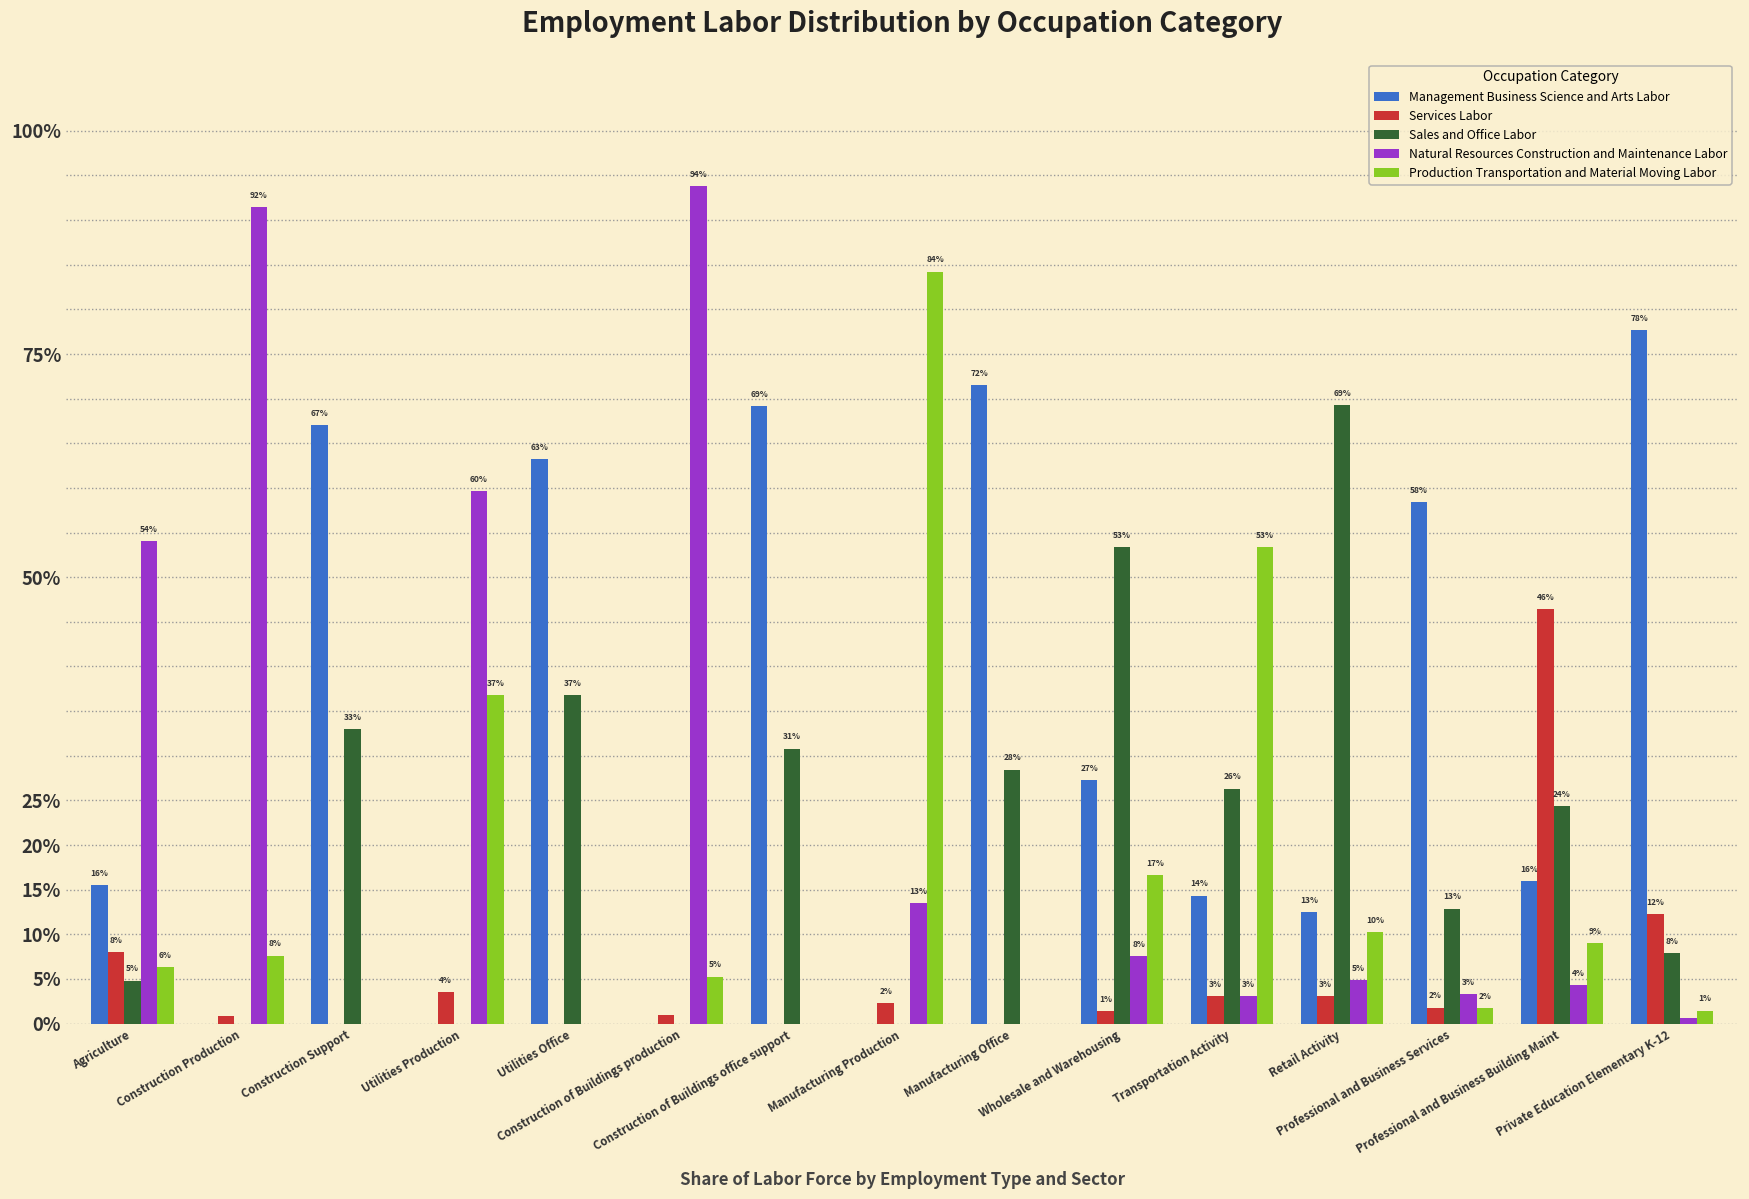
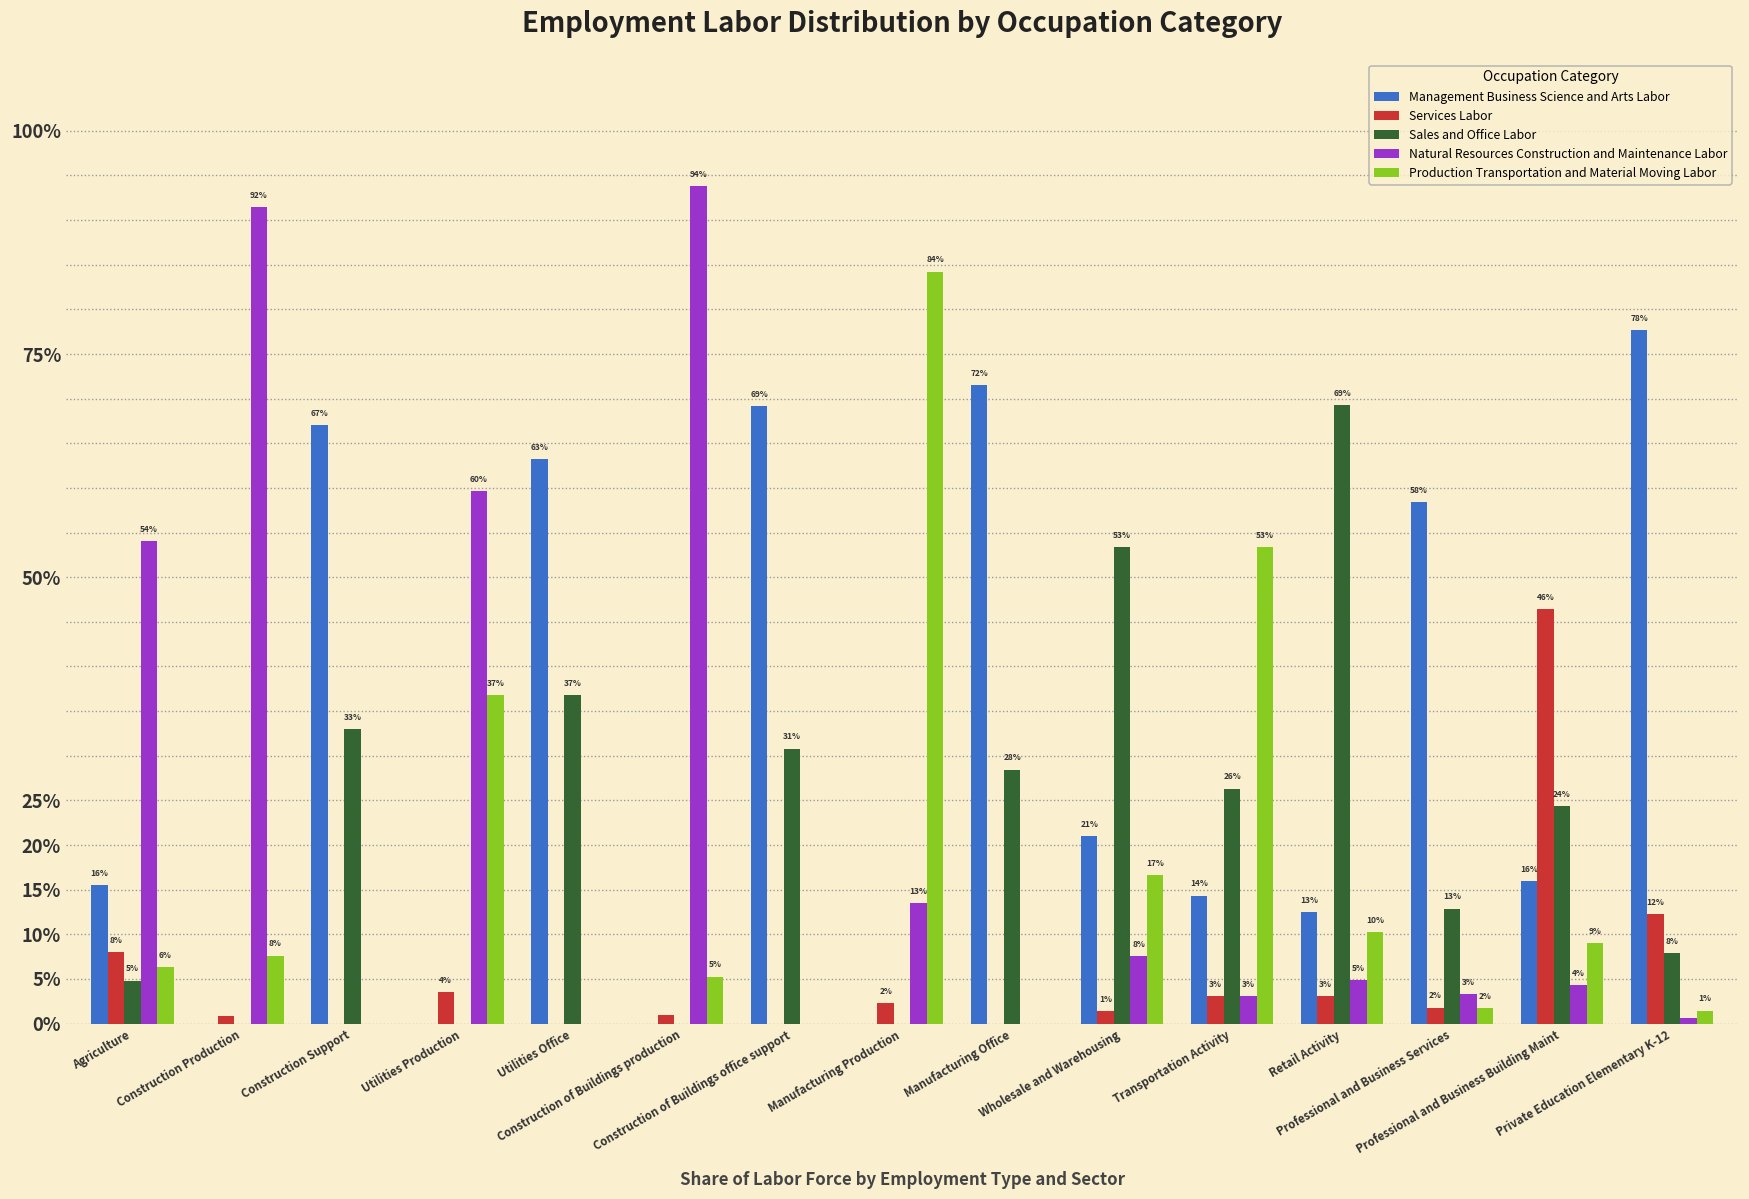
Management Business Science and Arts Labor, Wholesale and Warehousing: 27% -> 21%
